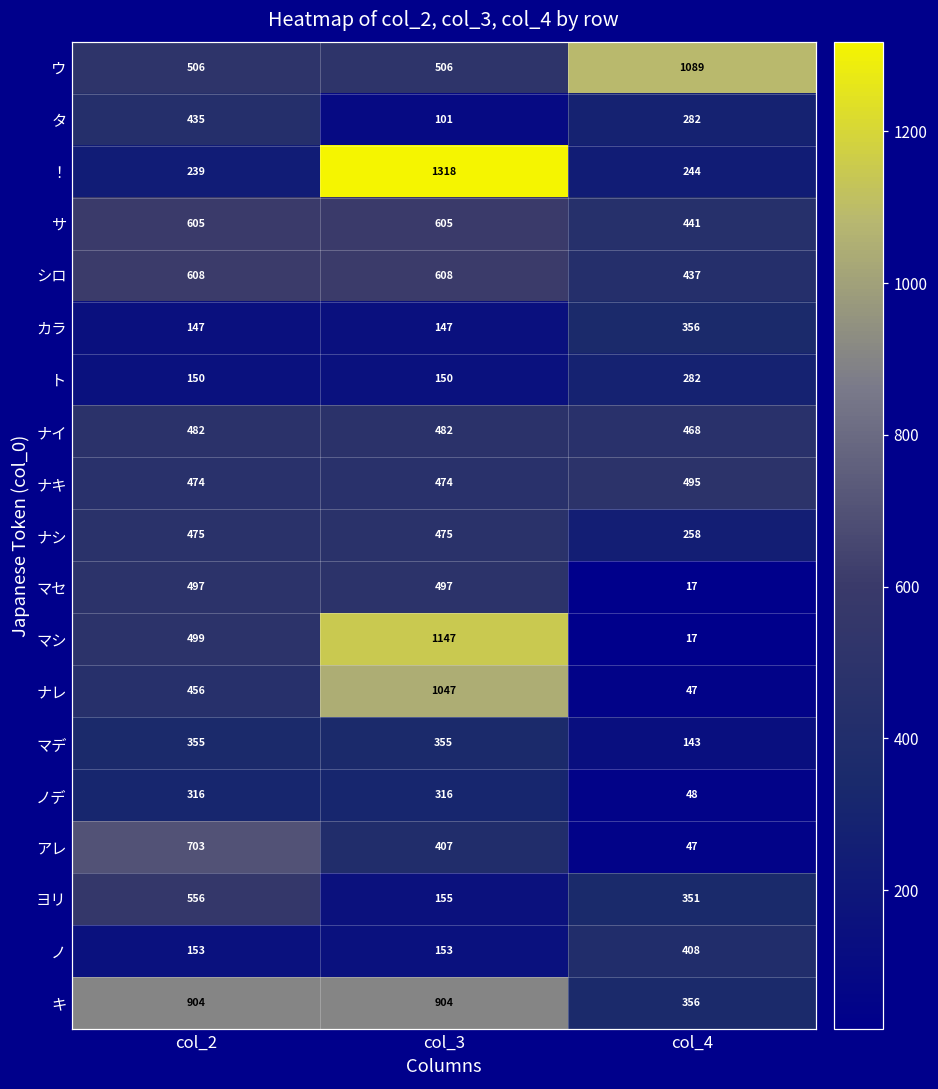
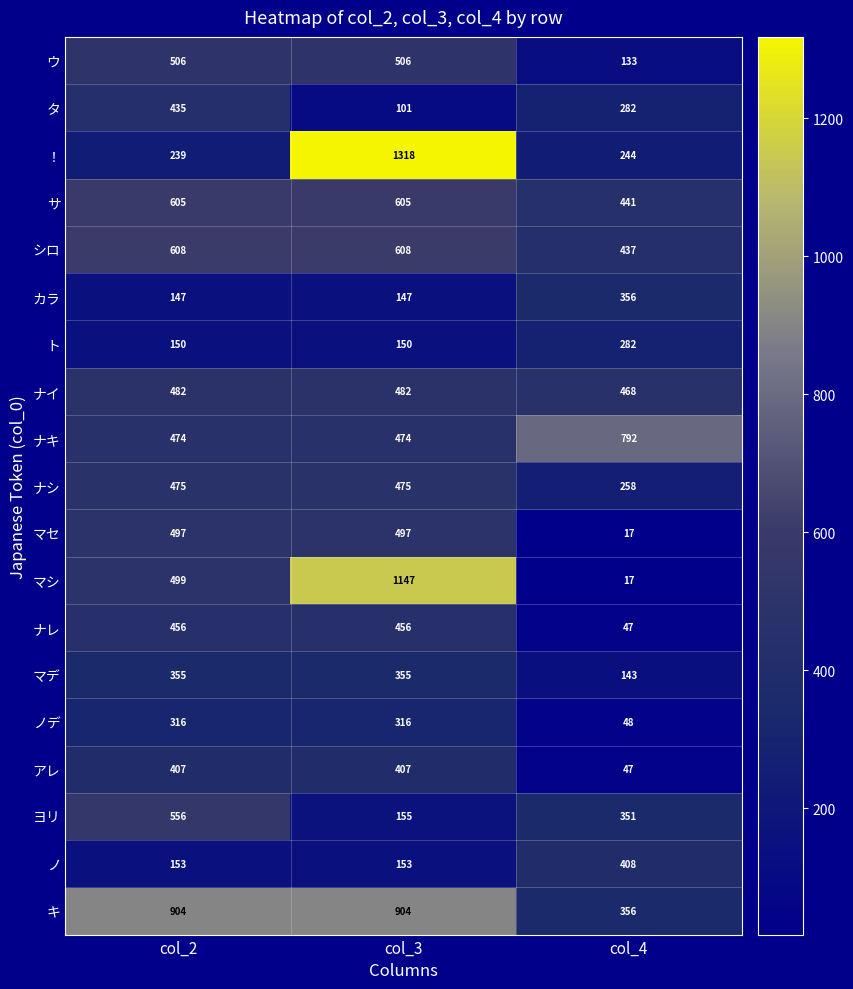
ウ, col_4: 1089 -> 133
ナキ, col_4: 495 -> 792
ナレ, col_3: 1047 -> 456
アレ, col_2: 703 -> 407
